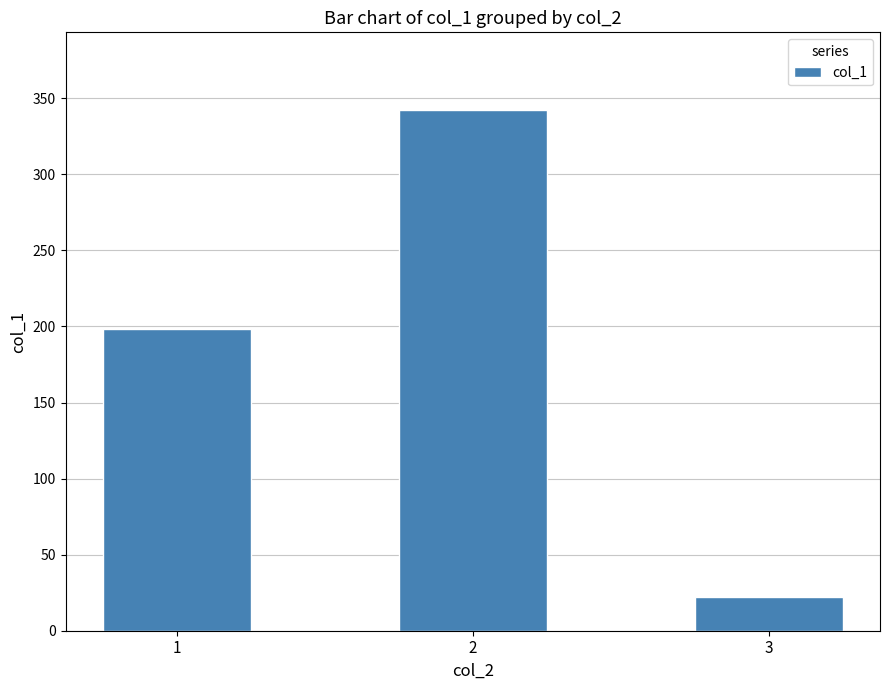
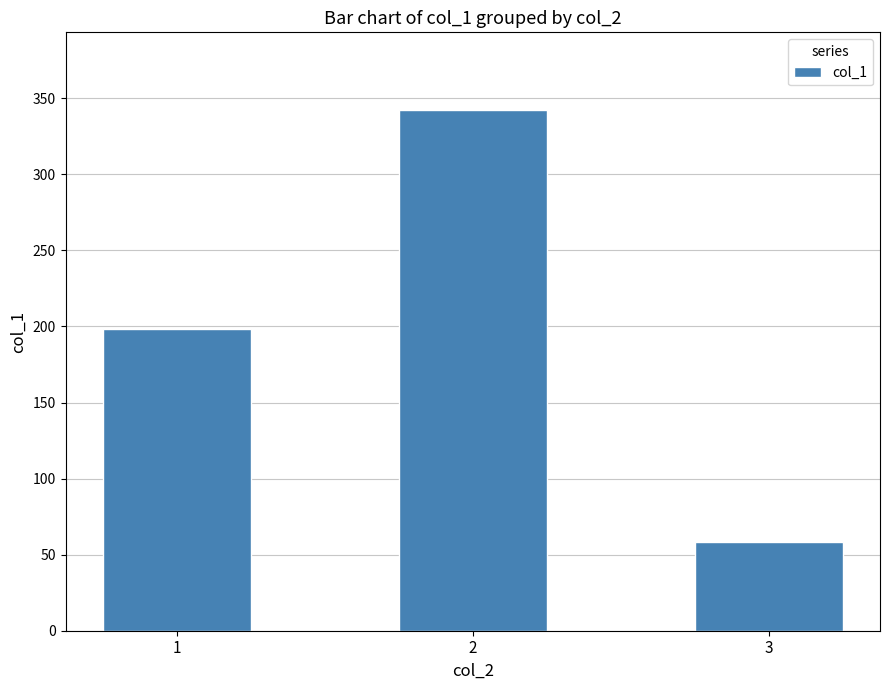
3: 22 -> 58
